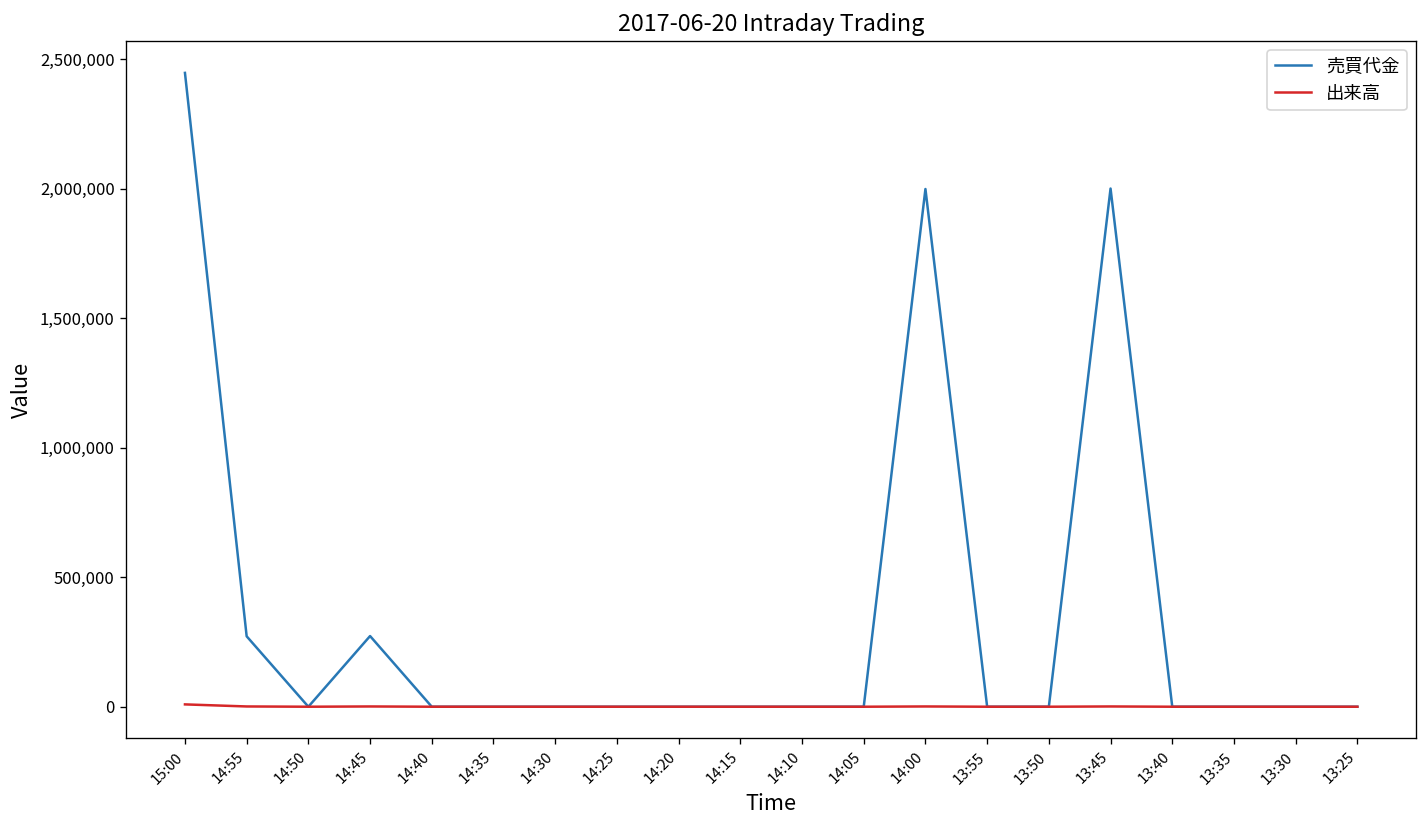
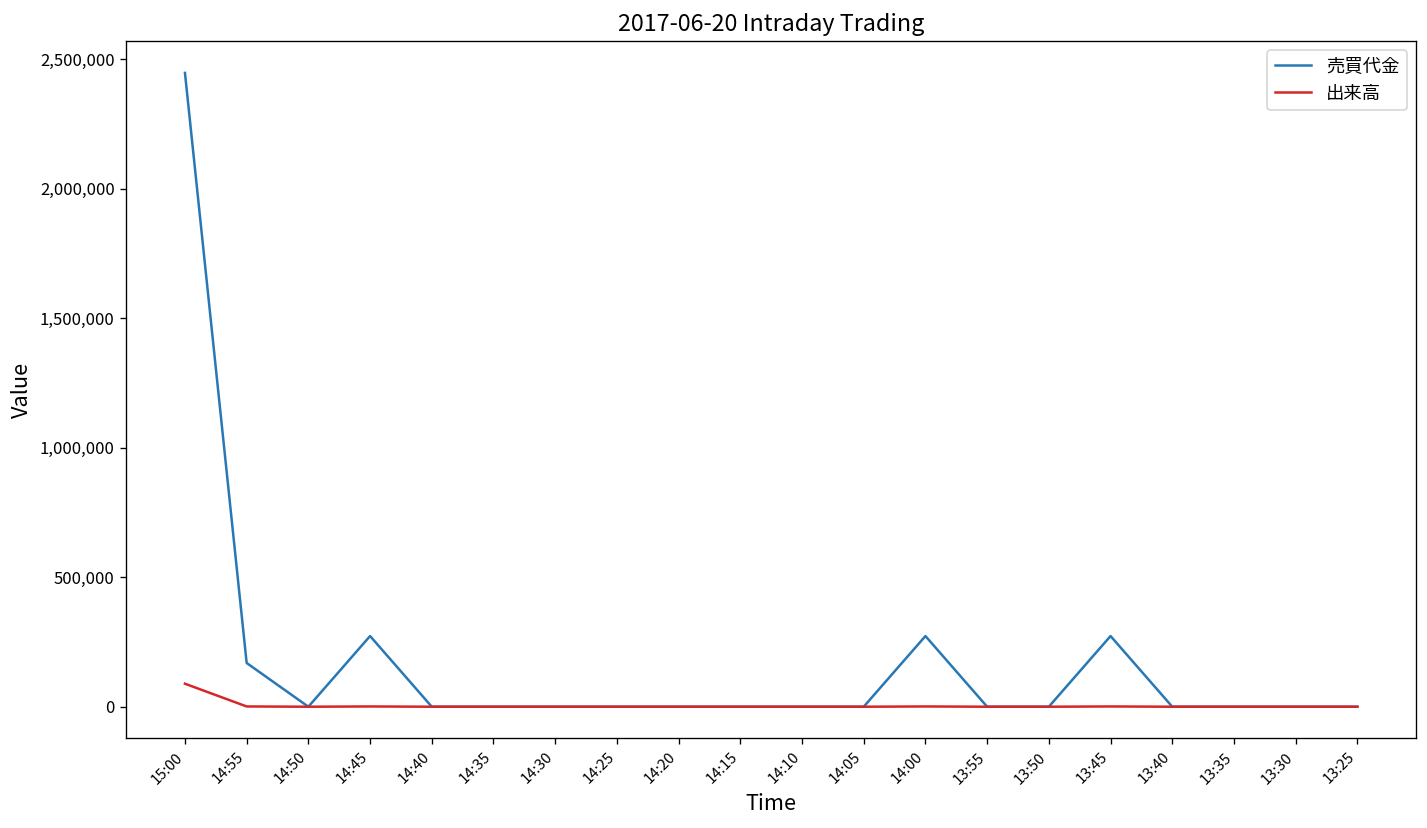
出来高, 15:00: 10,000 -> 90,000
売買代金, 14:55: 270,000 -> 170,000
売買代金, 14:00: 2,000,000 -> 270,000
売買代金, 13:45: 2,000,000 -> 270,000
